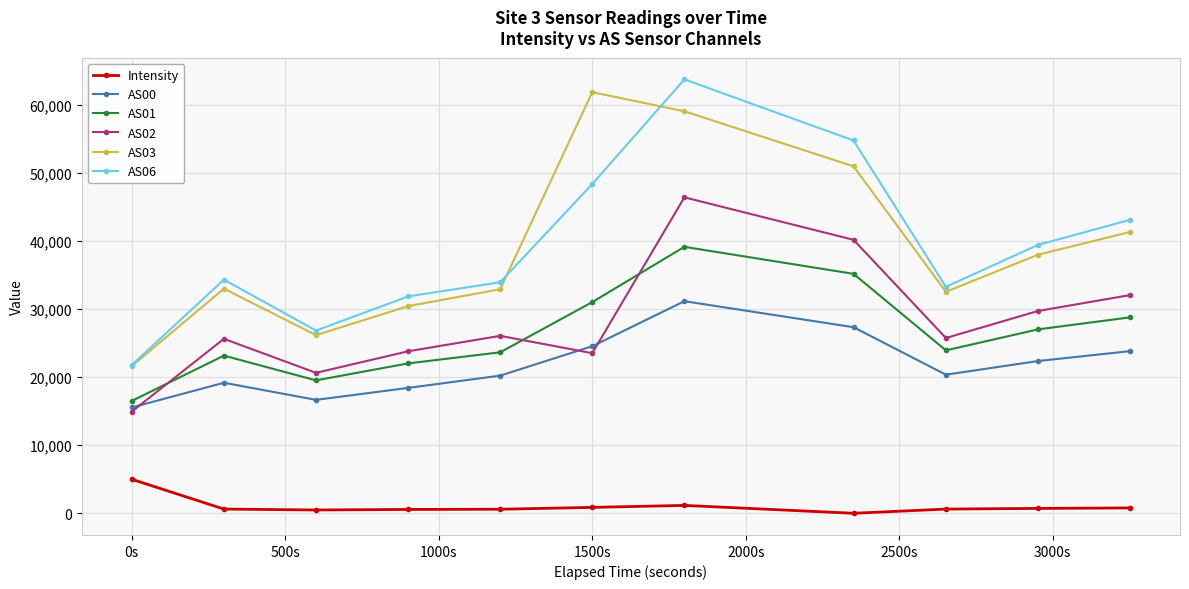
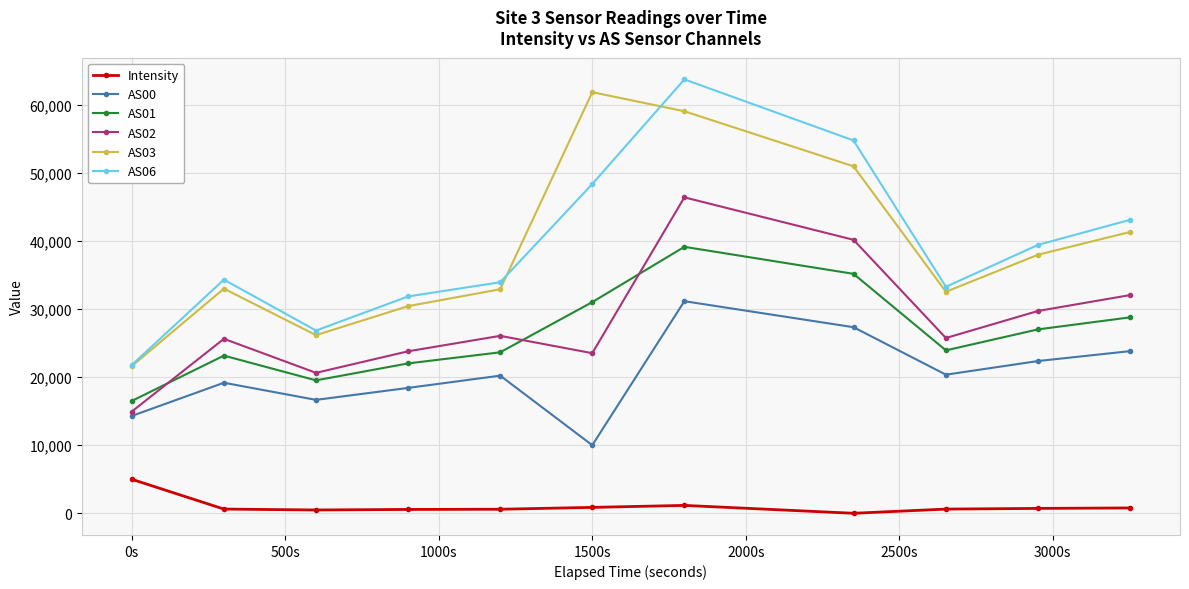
AS00, 0s: 16,000 -> 14,000
AS00, 1500s: 25,000 -> 10,000
